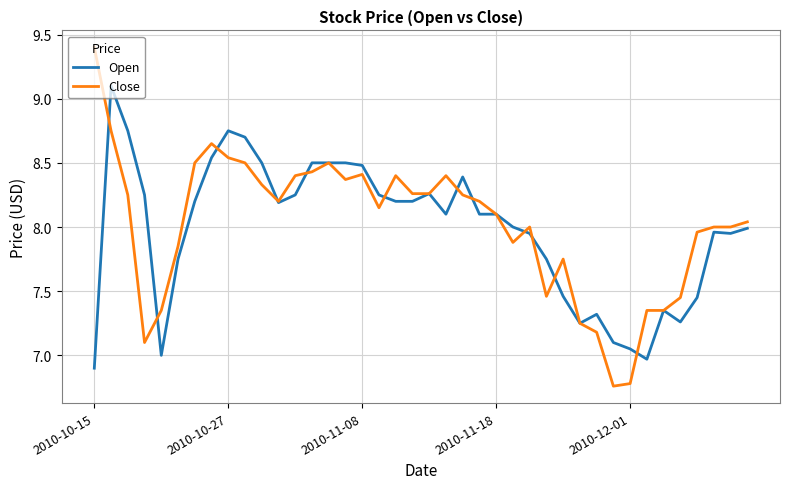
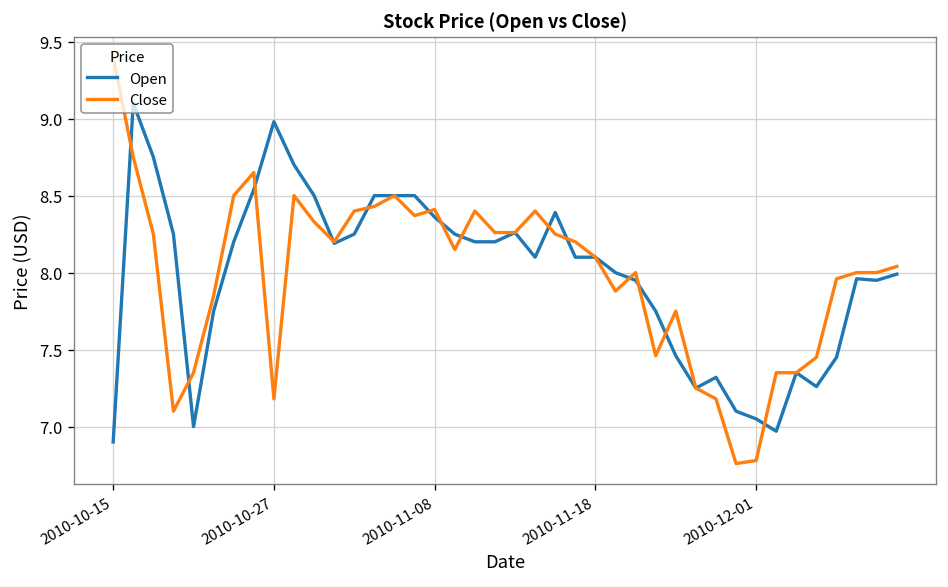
Open, 2010-10-27: 8.75 -> 8.98
Close, 2010-10-27: 8.54 -> 7.18
Open, 2010-11-08: 8.48 -> 8.36
